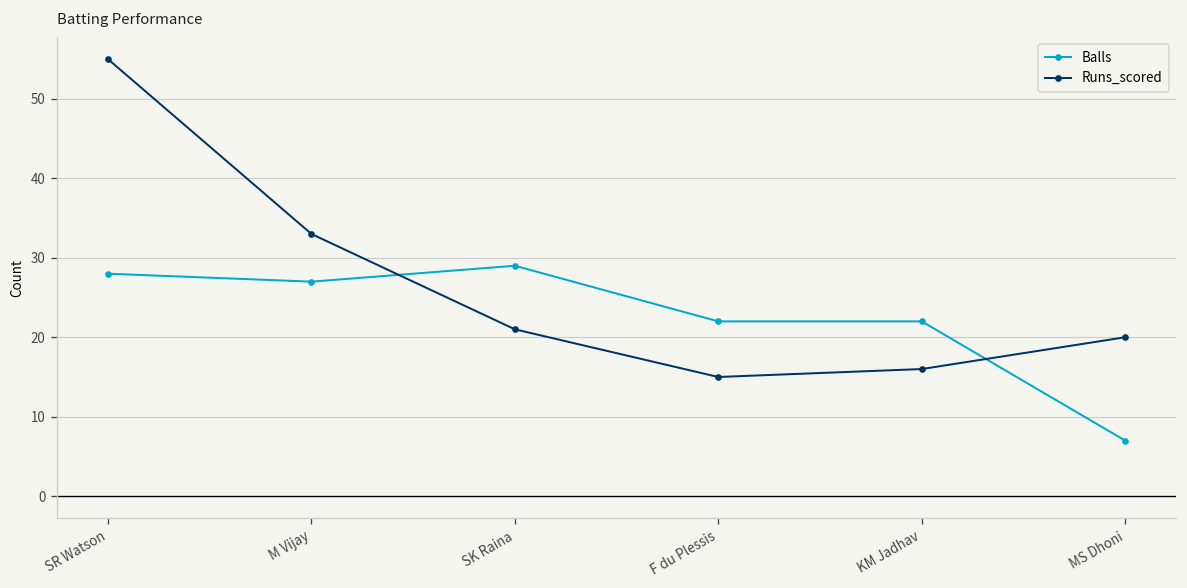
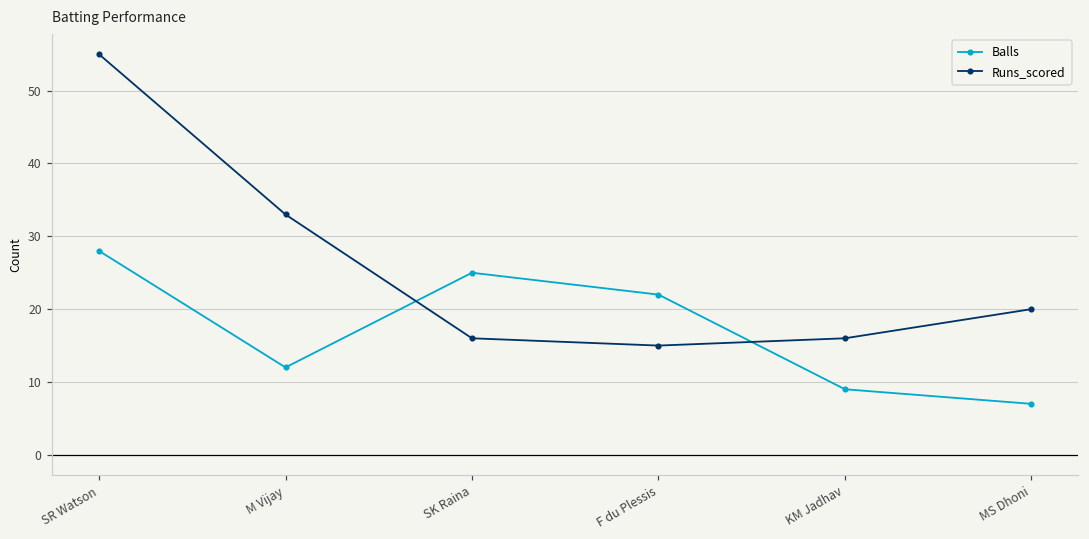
Balls, M Vijay: 27 -> 12
Balls, SK Raina: 29 -> 25
Runs_scored, SK Raina: 21 -> 16
Balls, KM Jadhav: 22 -> 9
